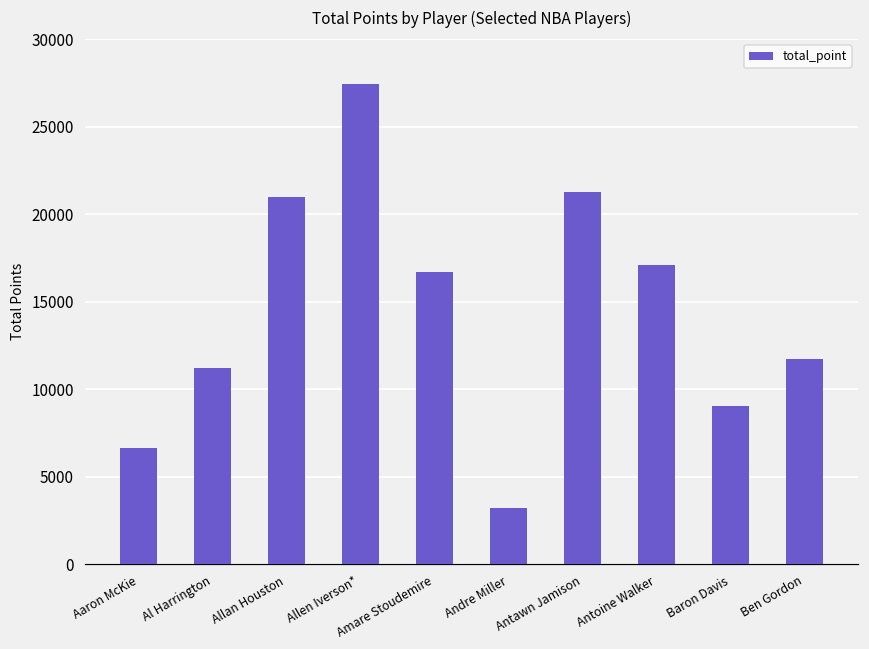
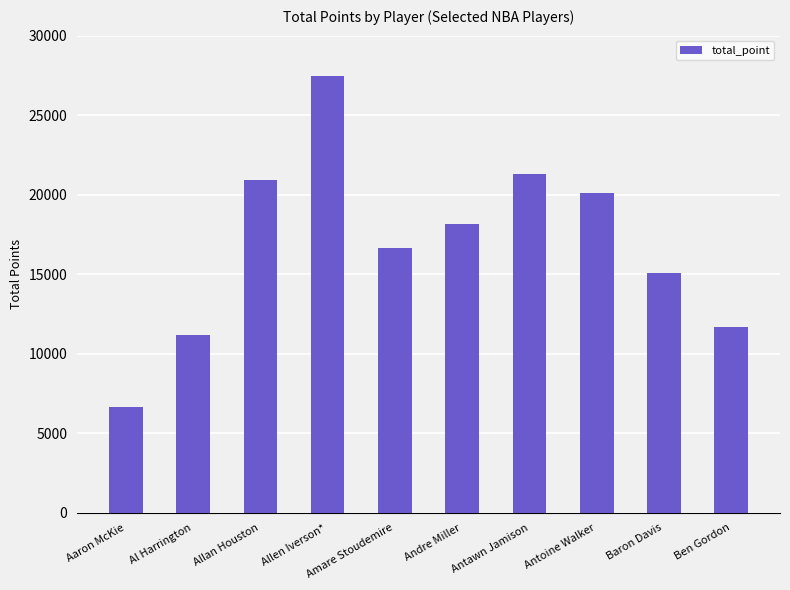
Andre Miller: 3200 -> 18100
Antoine Walker: 17100 -> 20100
Baron Davis: 9000 -> 15100
